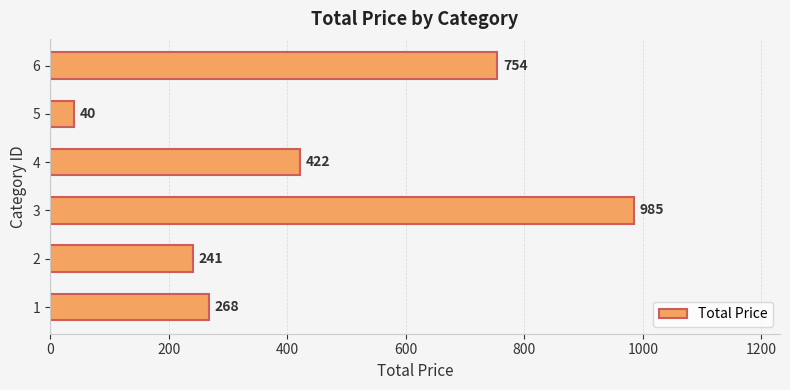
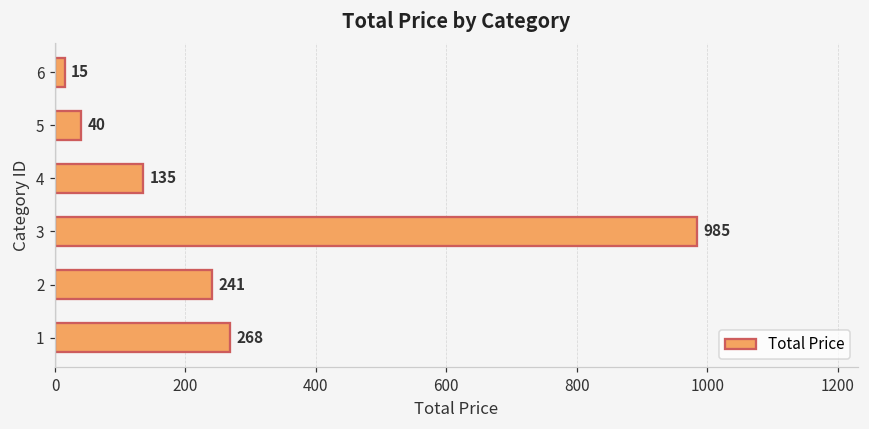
6: 754 -> 15
4: 422 -> 135
